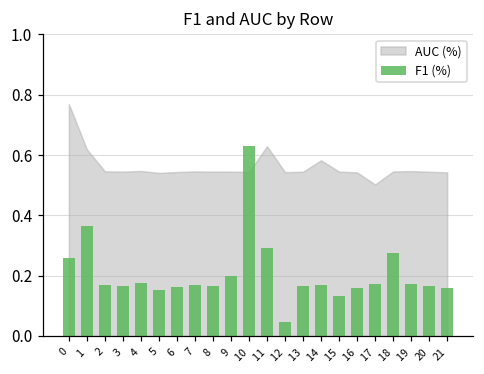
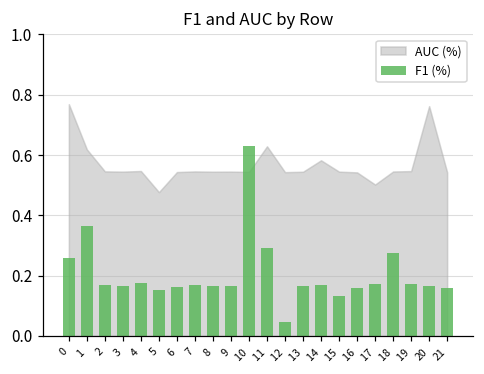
AUC (%), 5: 0.54 -> 0.48
F1 (%), 9: 0.20 -> 0.17
AUC (%), 20: 0.54 -> 0.76
